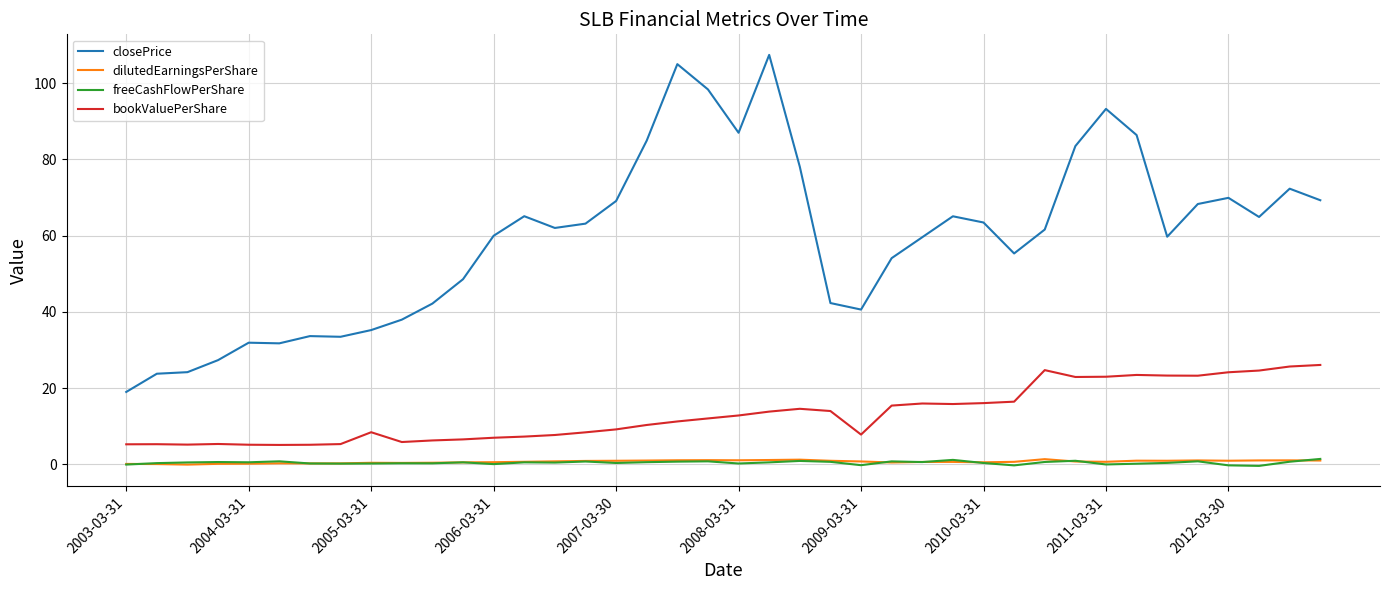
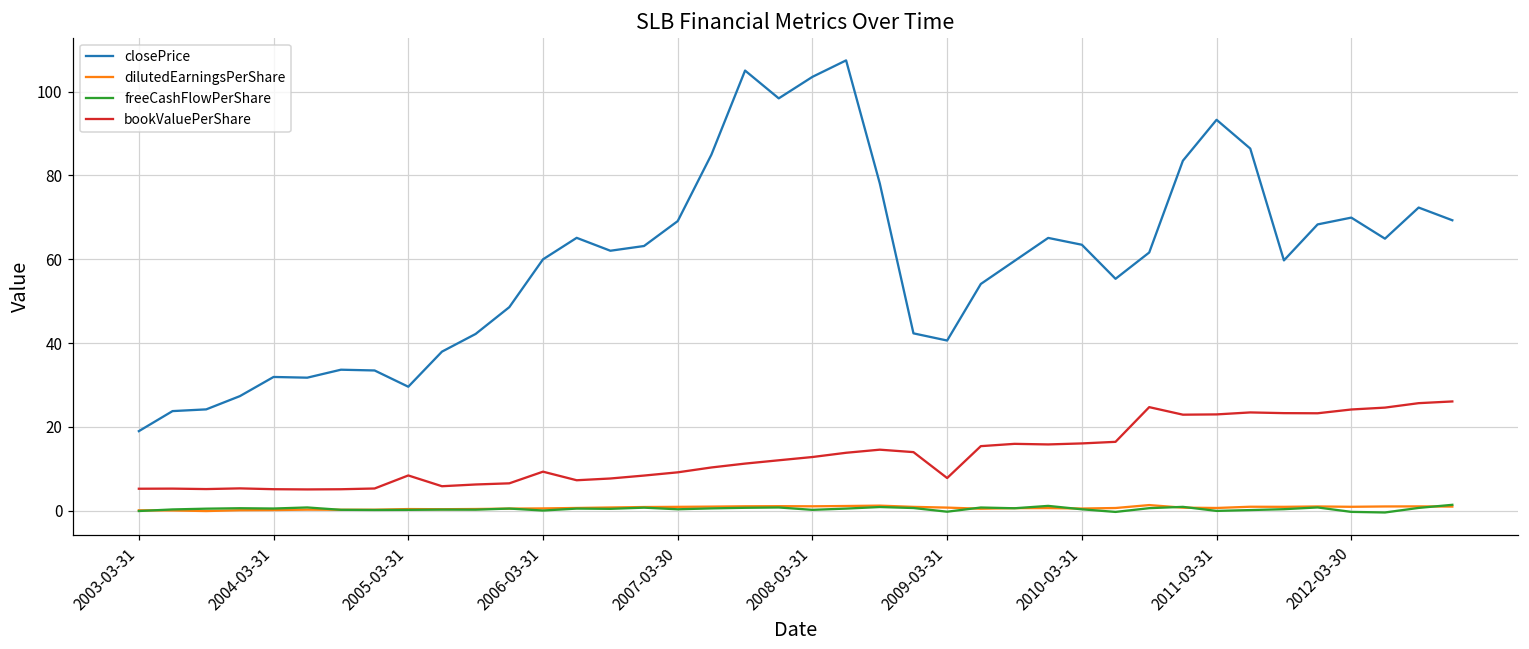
closePrice, 2005-03-31: 35 -> 30
bookValuePerShare, 2006-03-31: 7 -> 9
closePrice, 2008-03-31: 87 -> 104
